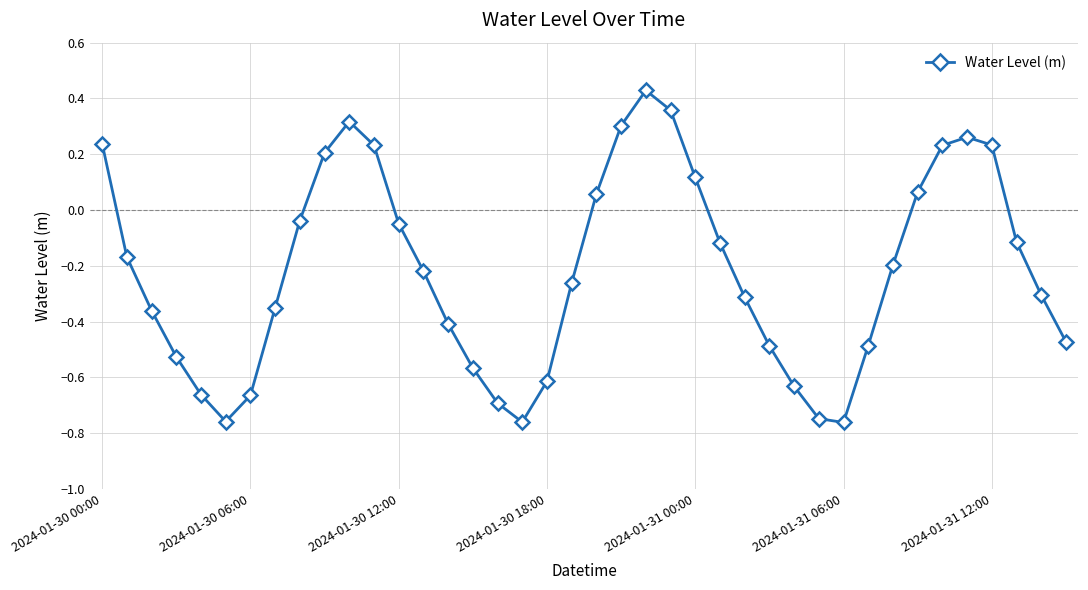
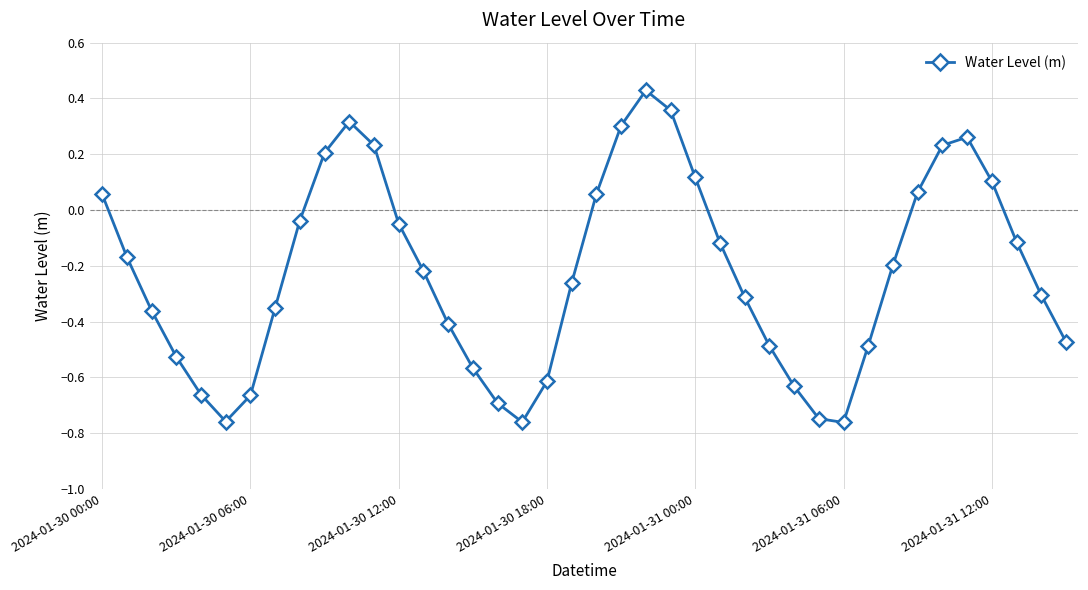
2024-01-30 00:00: 0.24 -> 0.06
2024-01-31 12:00: 0.23 -> 0.10
